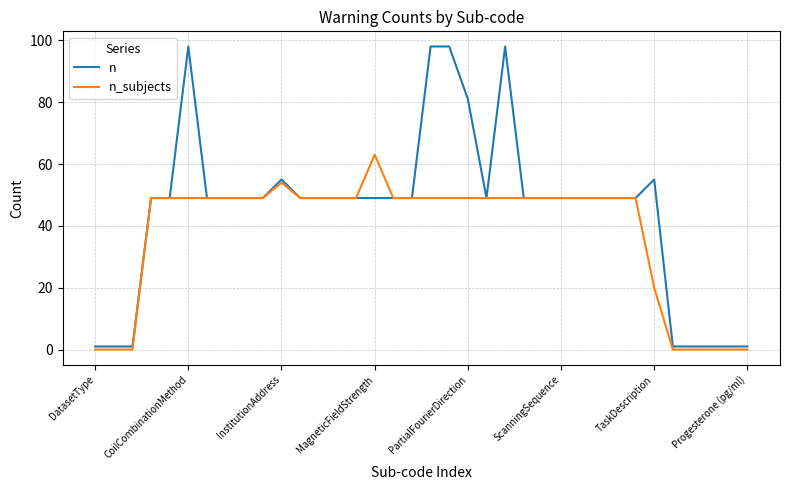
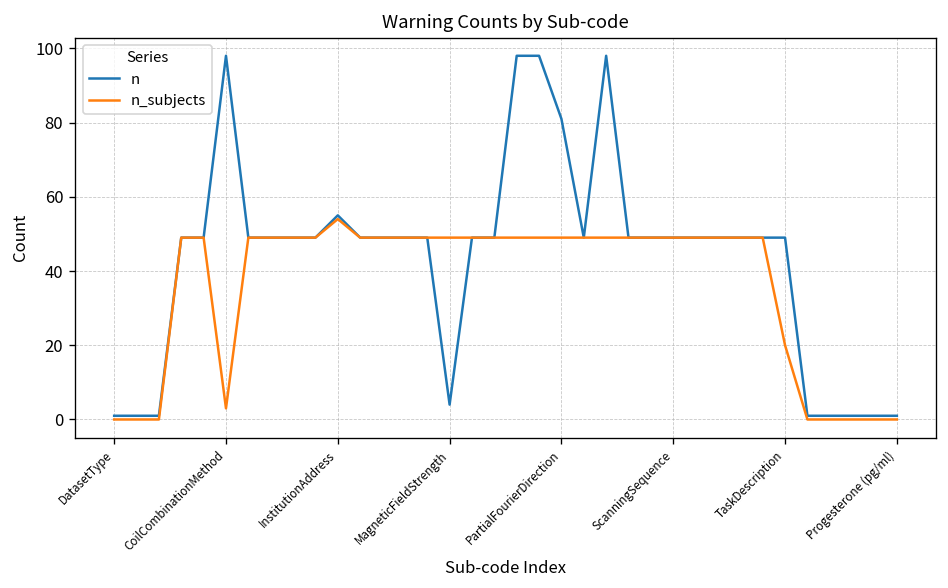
n_subjects, CoilCombinationMethod: 49 -> 3
n, MagneticFieldStrength: 49 -> 4
n_subjects, MagneticFieldStrength: 63 -> 49
n, TaskDescription: 55 -> 49
